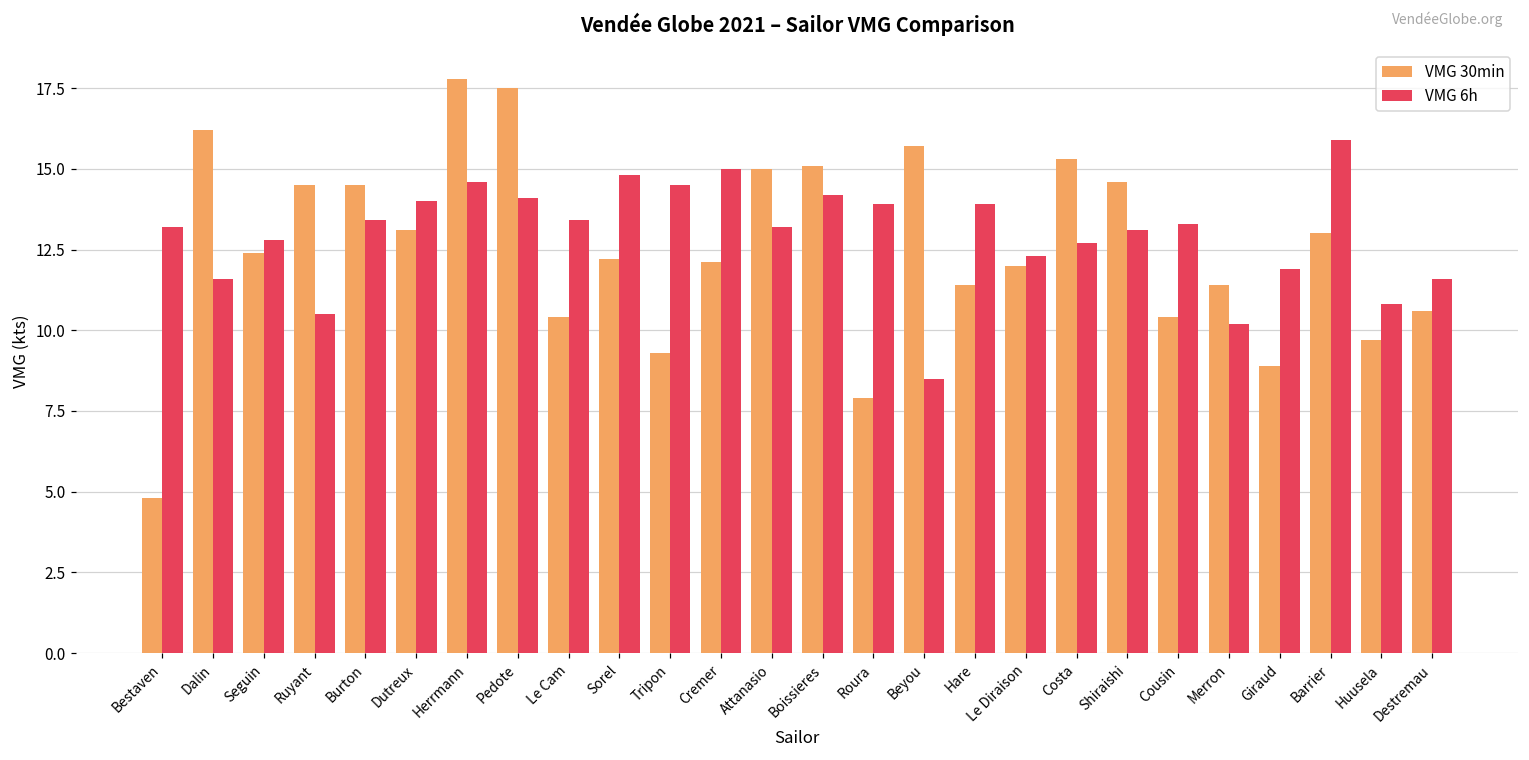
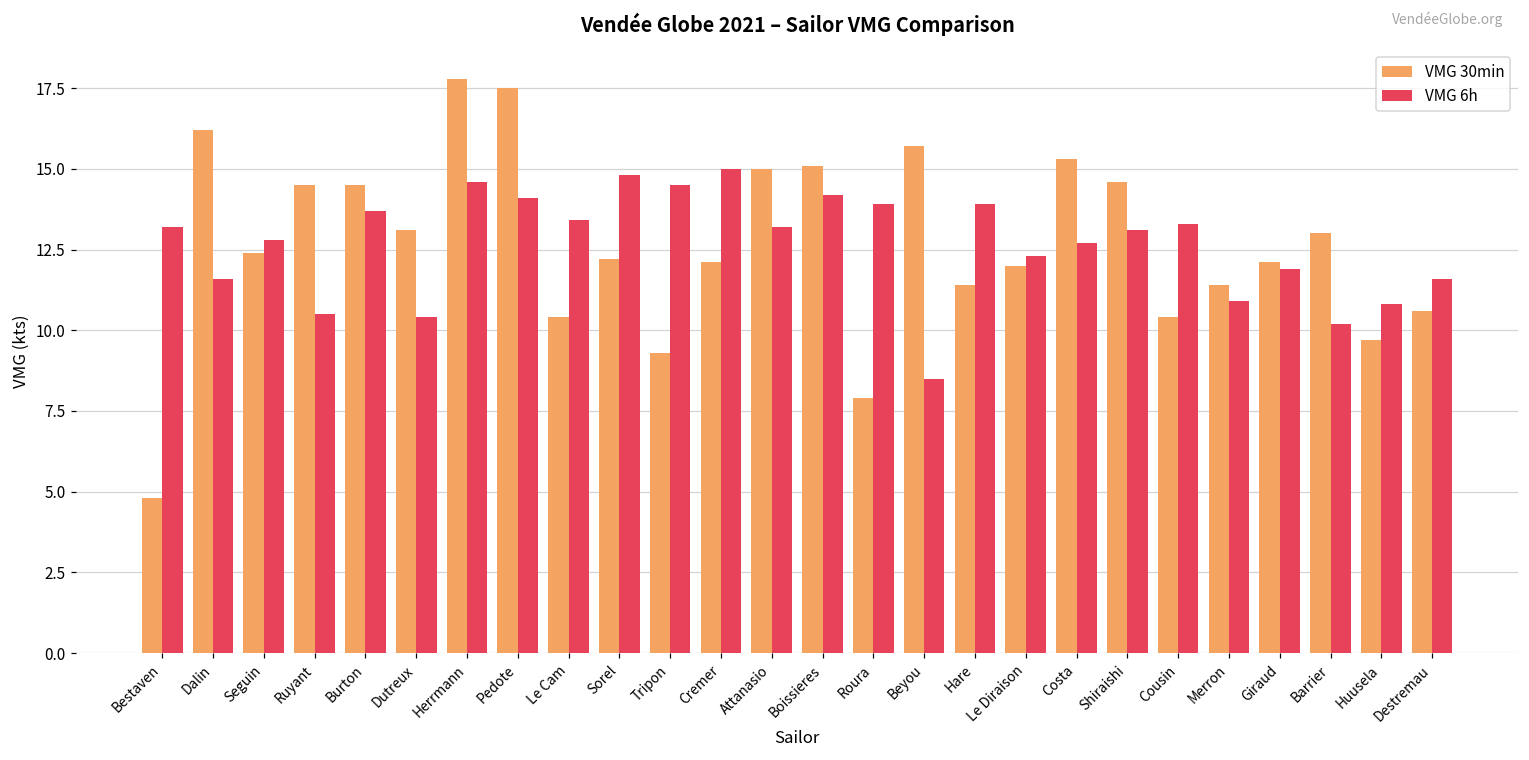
VMG 6h, Burton: 13.4 -> 13.7
VMG 6h, Dutreux: 14.0 -> 10.4
VMG 6h, Merron: 10.2 -> 10.9
VMG 30min, Giraud: 8.9 -> 12.1
VMG 6h, Barrier: 15.9 -> 10.2
